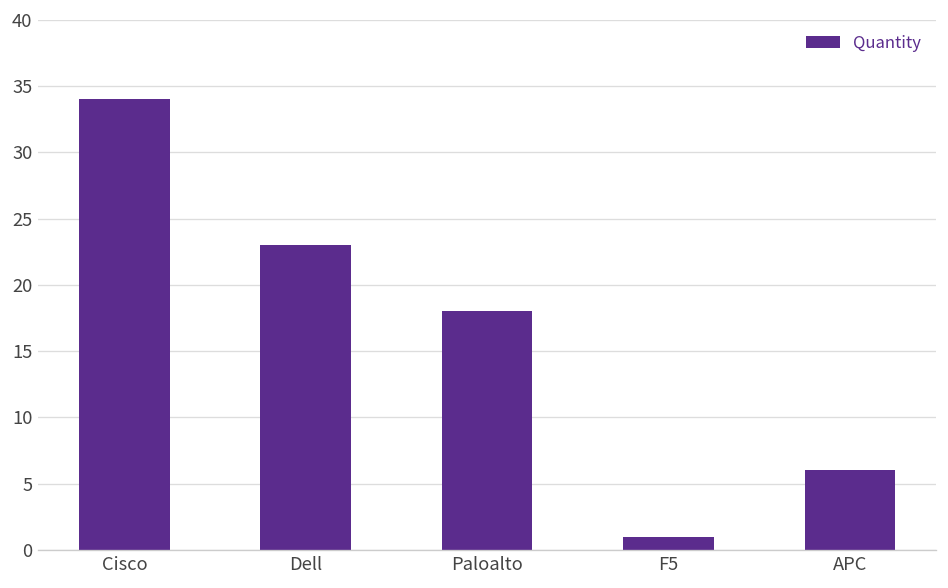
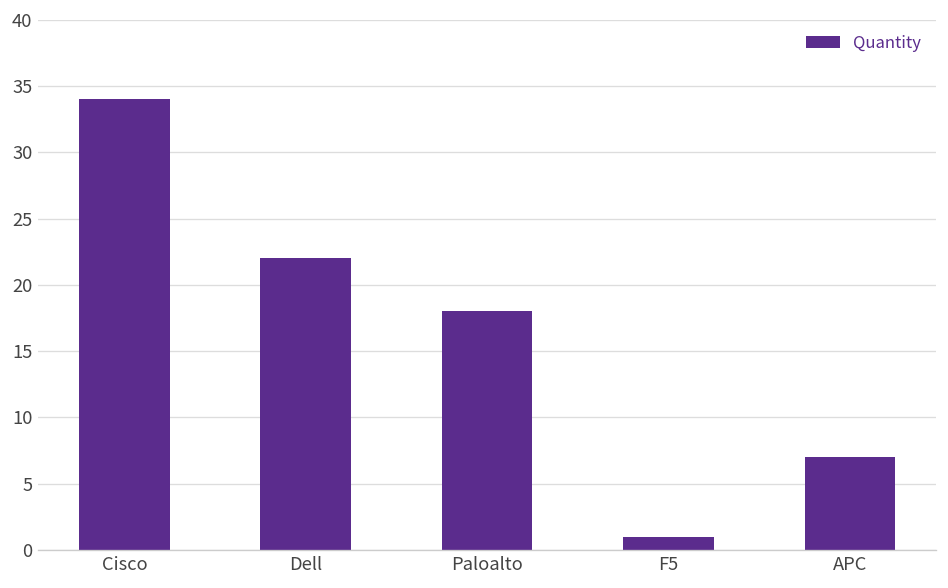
Dell: 23 -> 22
APC: 6 -> 7
